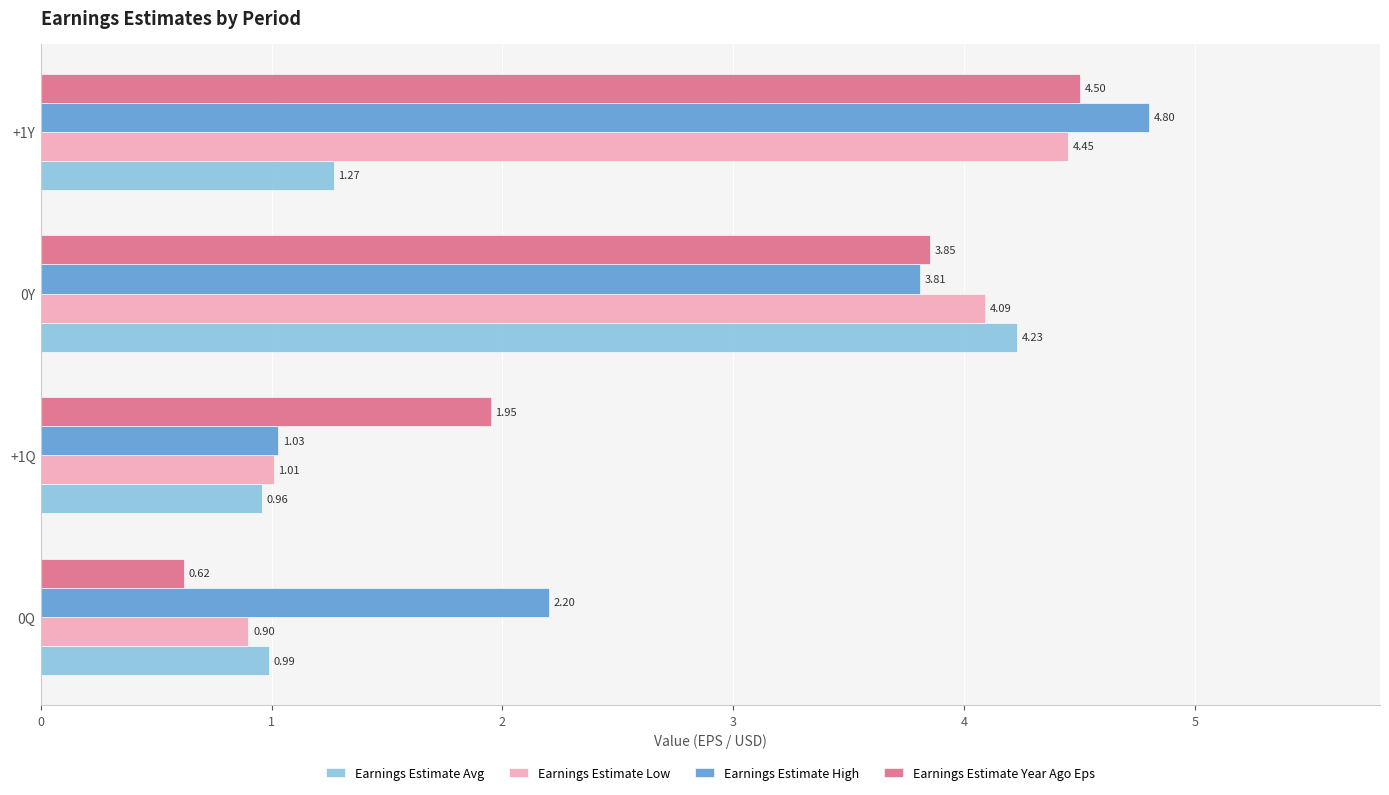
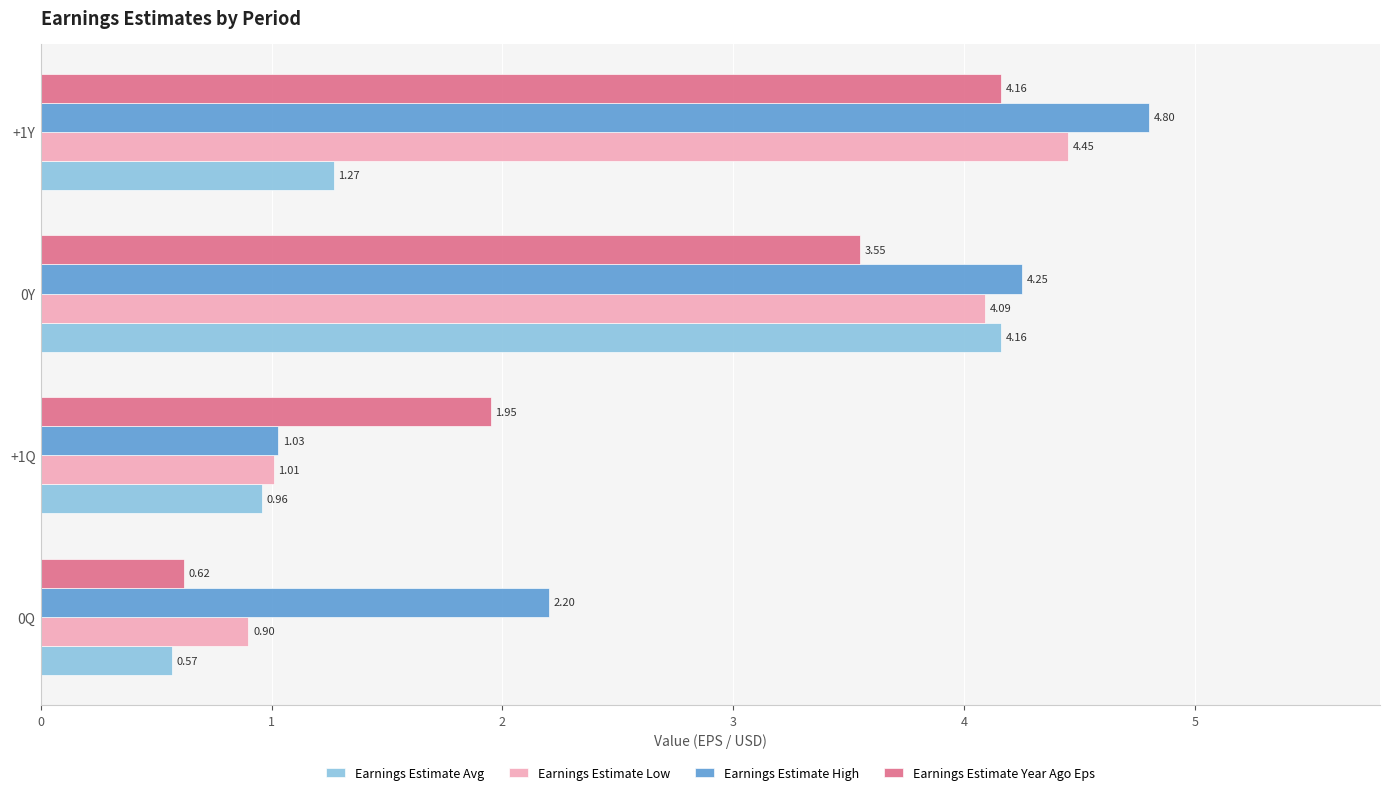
Earnings Estimate Year Ago Eps, +1Y: 4.50 -> 4.16
Earnings Estimate Year Ago Eps, 0Y: 3.85 -> 3.55
Earnings Estimate High, 0Y: 3.81 -> 4.25
Earnings Estimate Avg, 0Y: 4.23 -> 4.16
Earnings Estimate Avg, 0Q: 0.99 -> 0.57
